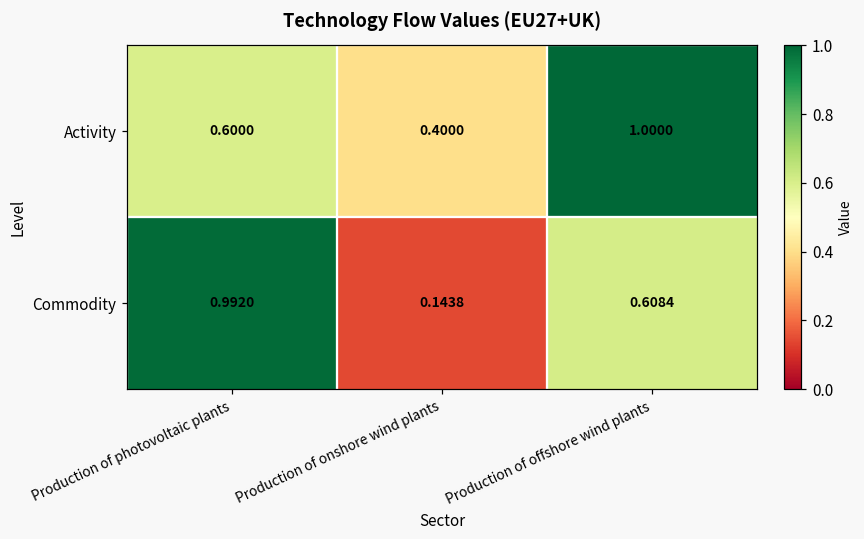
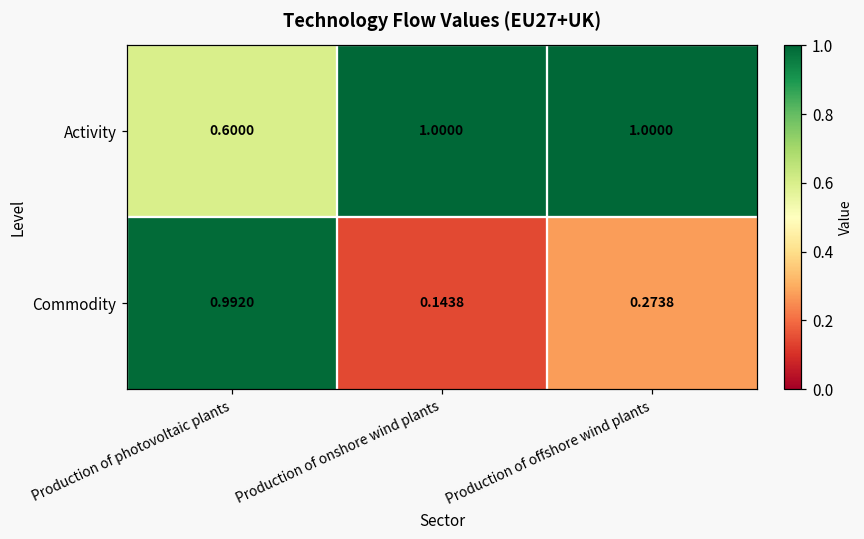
Activity, Production of onshore wind plants: 0.4000 -> 1.0000
Commodity, Production of offshore wind plants: 0.6084 -> 0.2738
